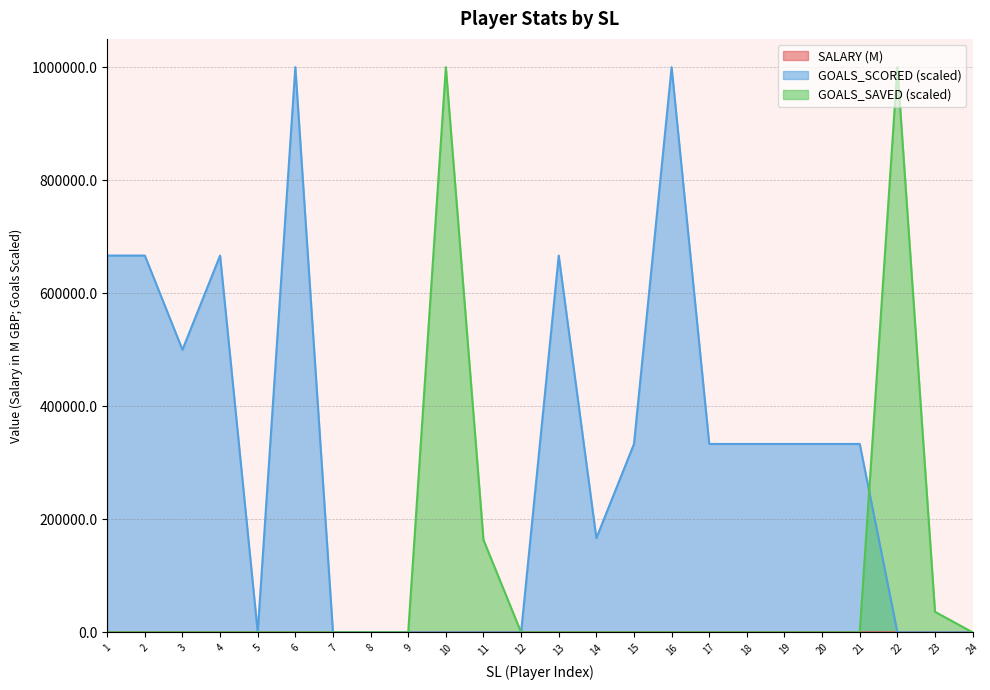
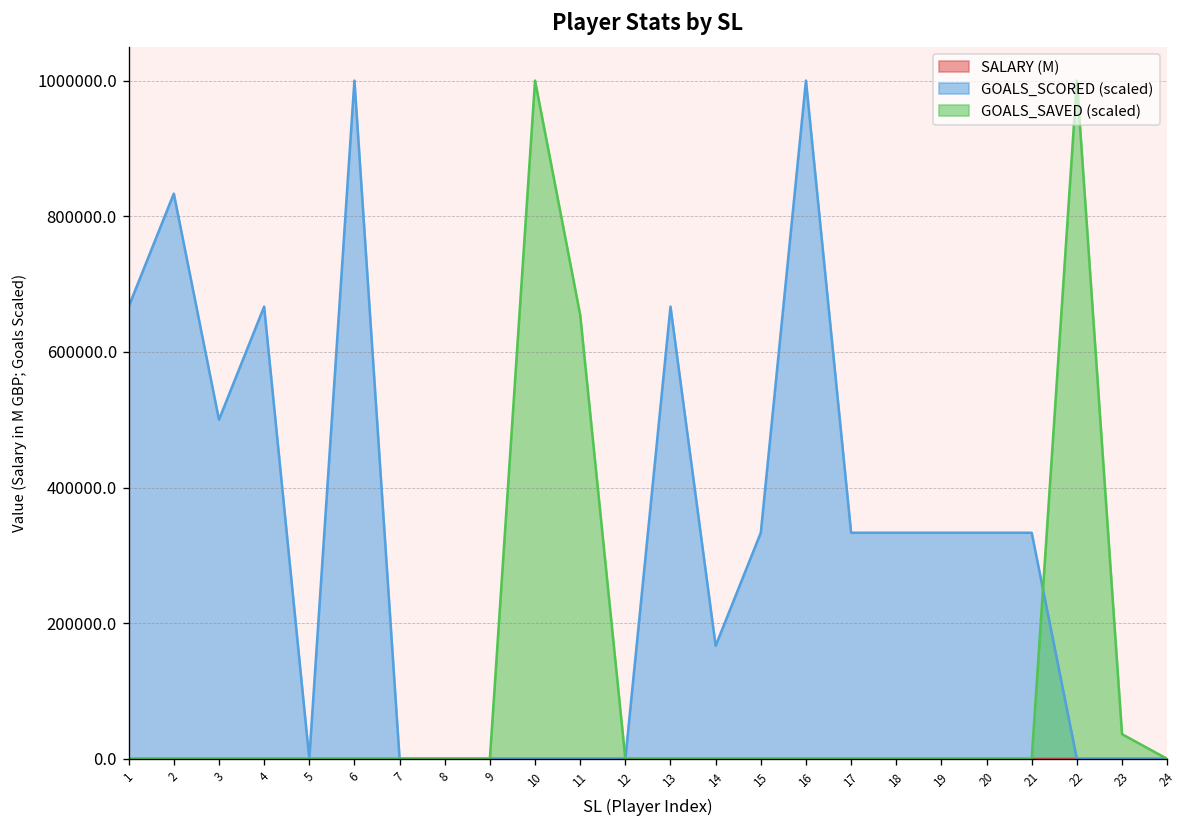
GOALS_SCORED (scaled), 2: 670000 -> 830000
GOALS_SAVED (scaled), 11: 160000 -> 650000
